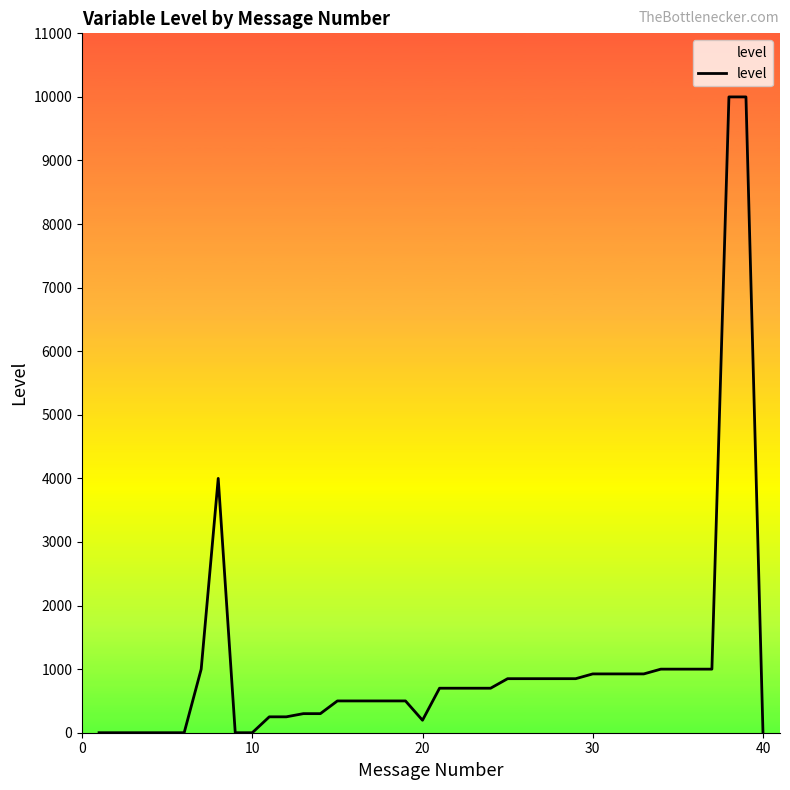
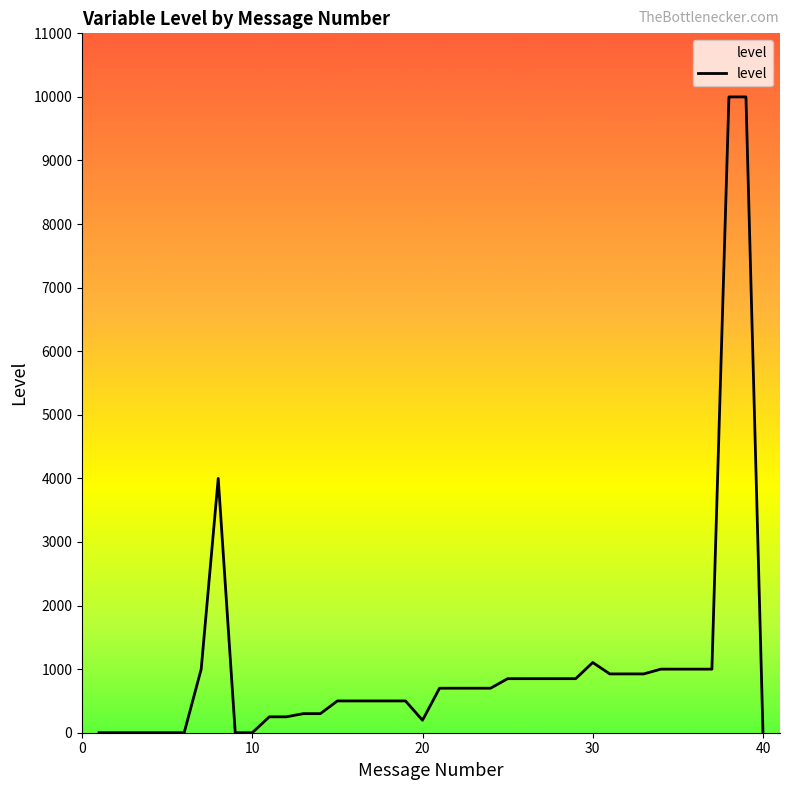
30: 900 -> 1100
